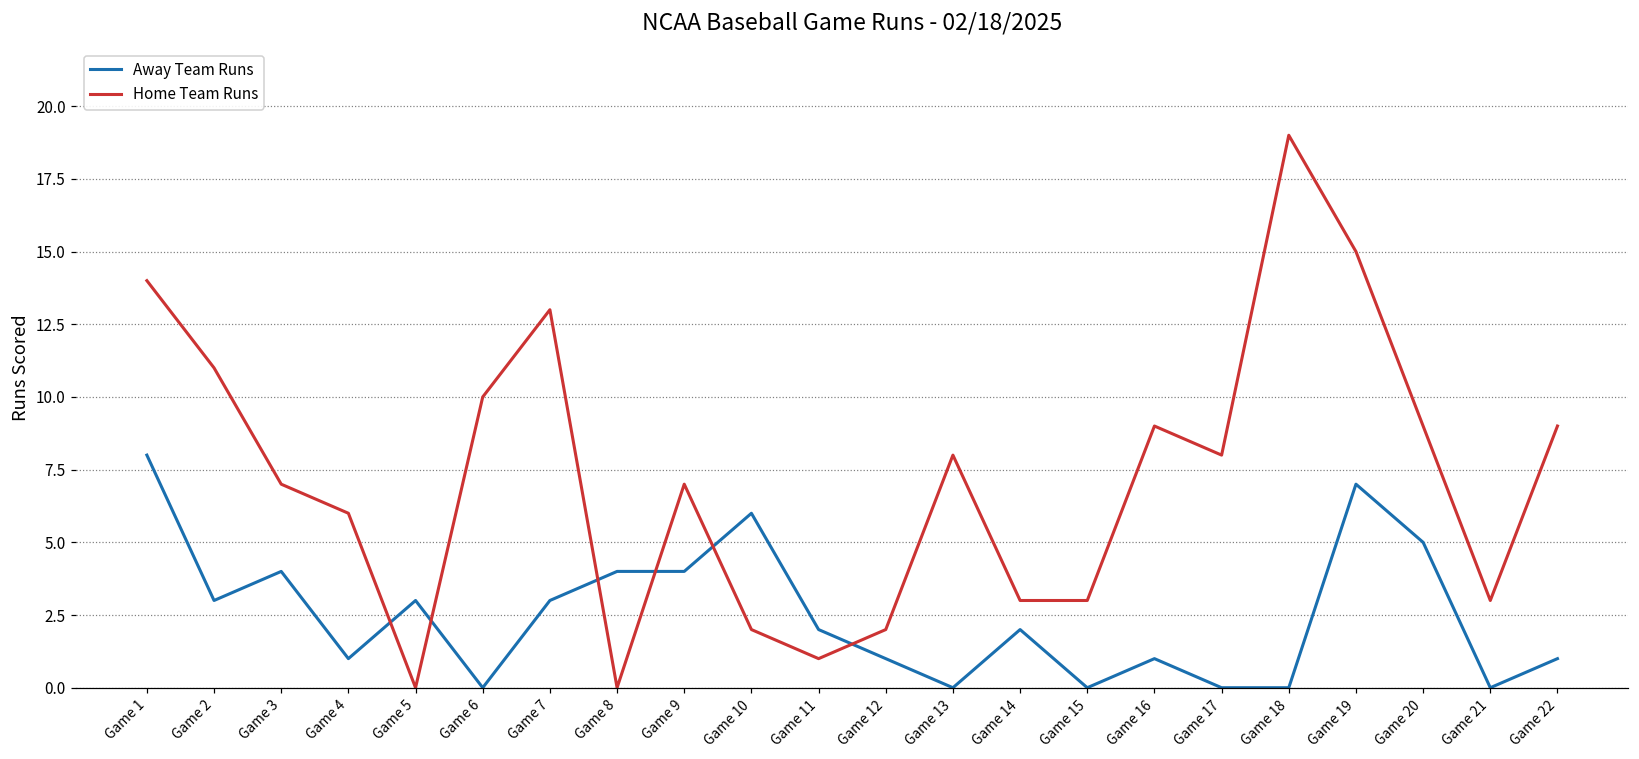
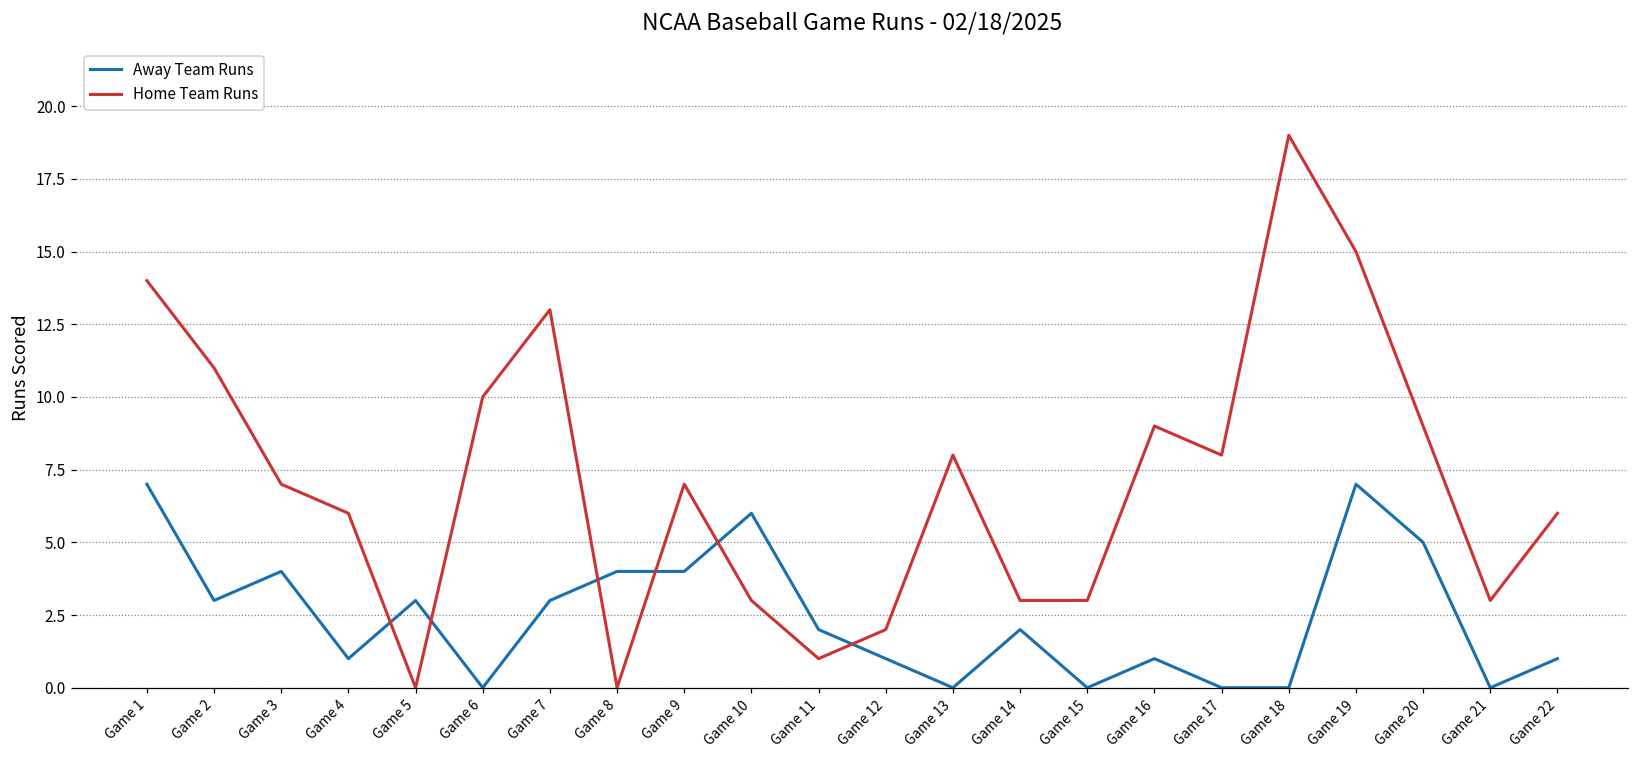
Away Team Runs, Game 1: 8 -> 7
Home Team Runs, Game 10: 2 -> 3
Home Team Runs, Game 22: 9 -> 6
